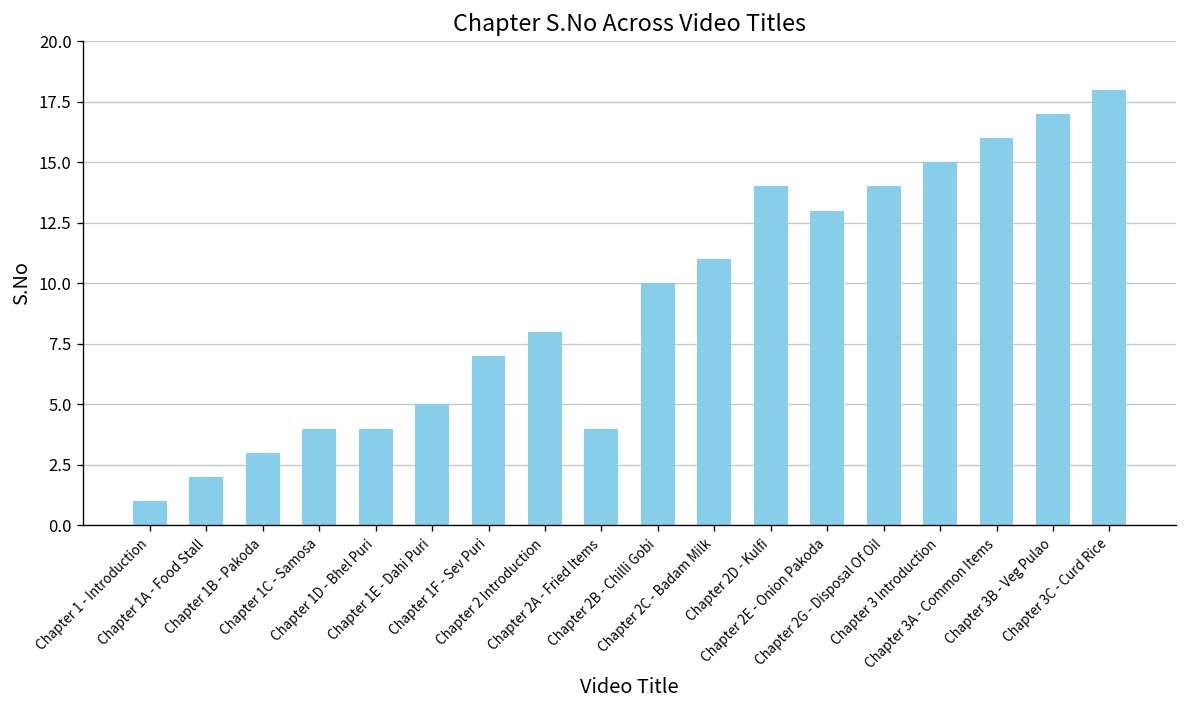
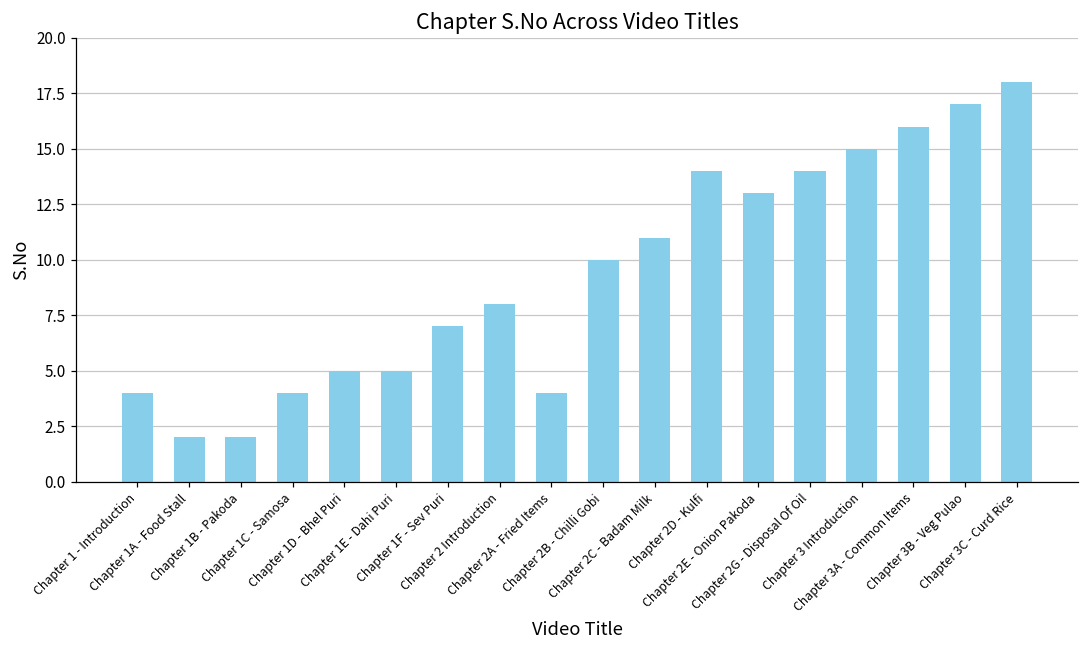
Chapter 1 - Introduction: 1 -> 4
Chapter 1B - Pakoda: 3 -> 2
Chapter 1D - Bhel Puri: 4 -> 5
